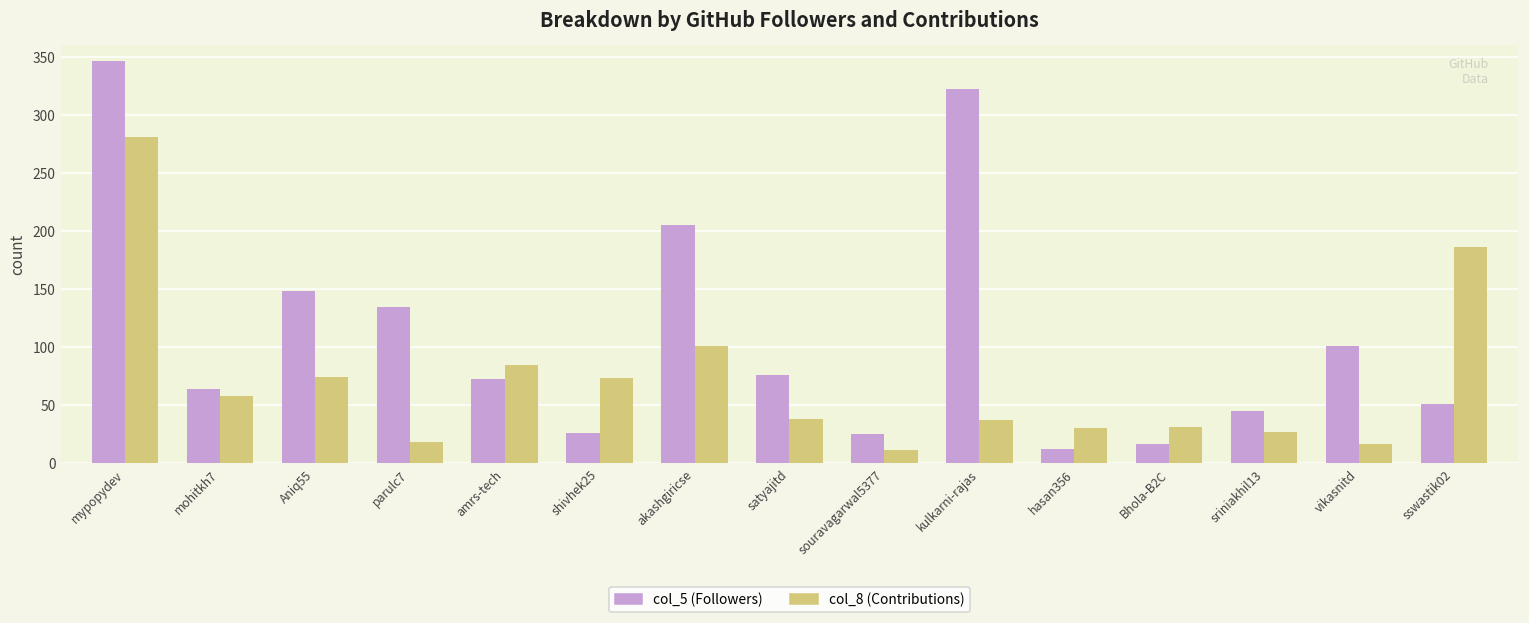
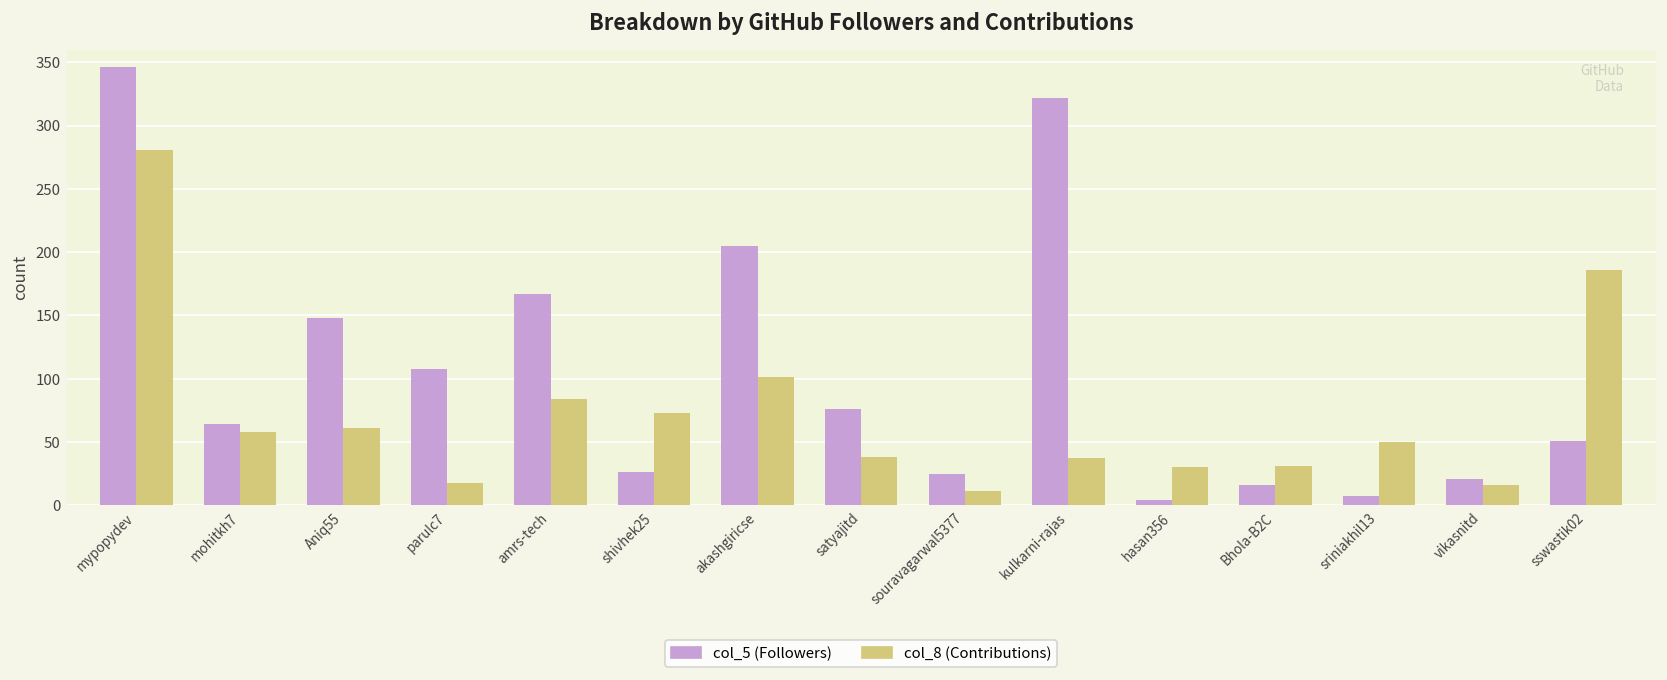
col_8 (Contributions), Aniq55: 74 -> 61
col_5 (Followers), parulc7: 134 -> 108
col_5 (Followers), amrs-tech: 72 -> 167
col_5 (Followers), hasan356: 12 -> 4
col_5 (Followers), sriniakhil13: 45 -> 7
col_8 (Contributions), sriniakhil13: 27 -> 50
col_5 (Followers), vikasnitd: 101 -> 21
